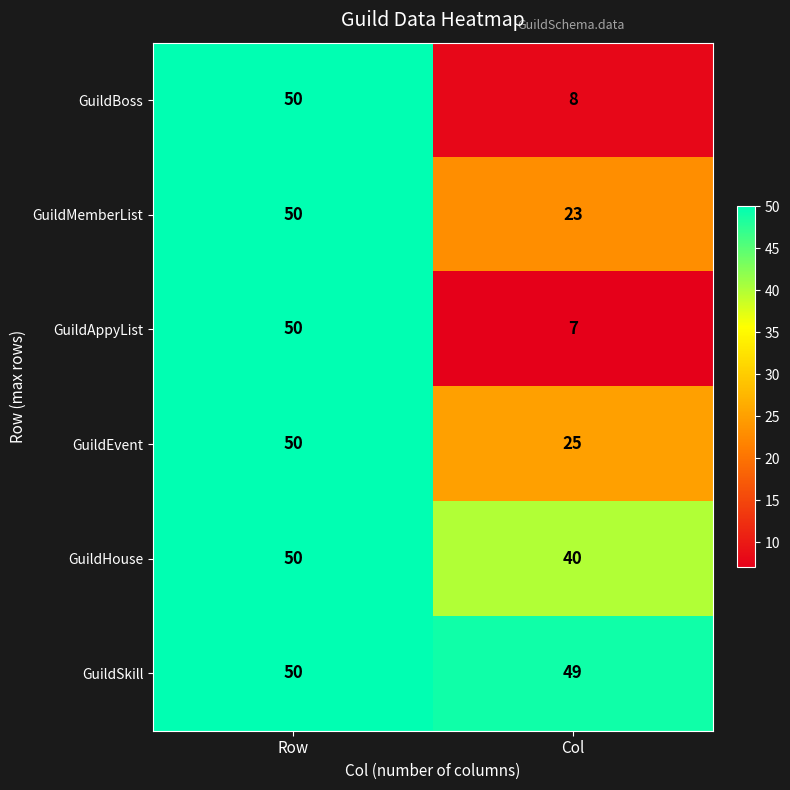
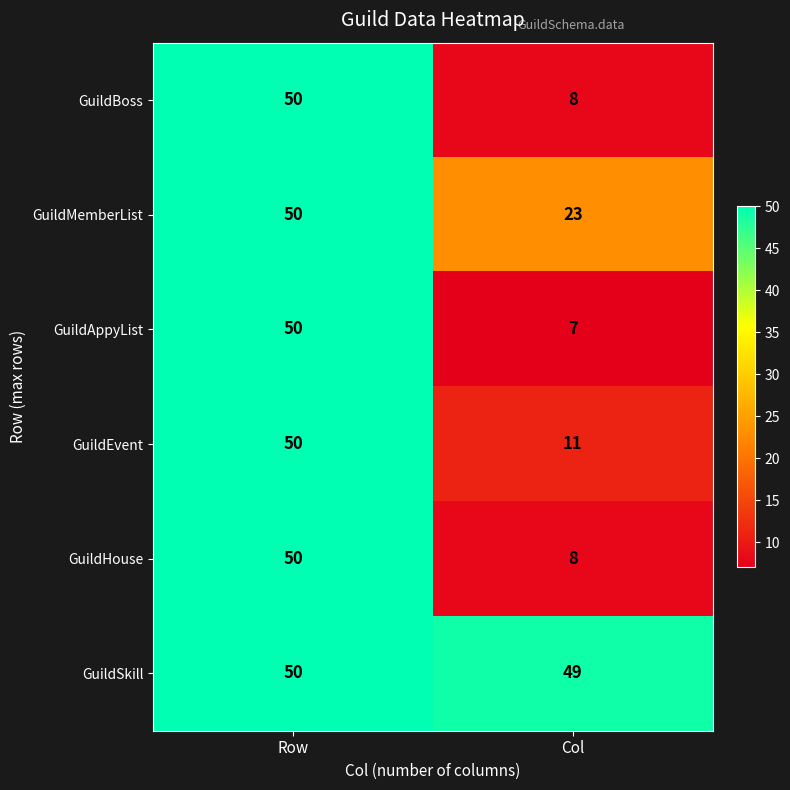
GuildEvent, Col: 25 -> 11
GuildHouse, Col: 40 -> 8
